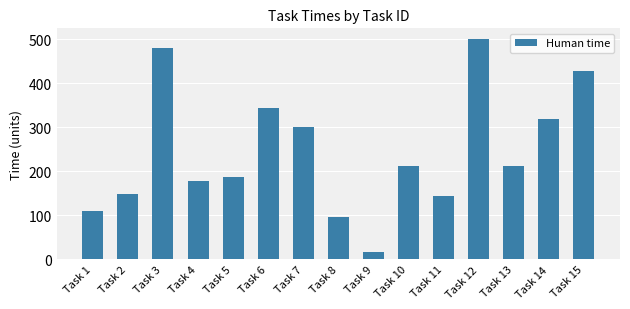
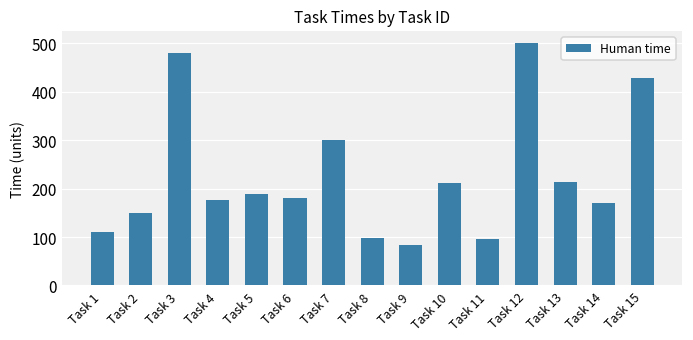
Task 6: 340 -> 180
Task 9: 20 -> 80
Task 11: 140 -> 100
Task 14: 320 -> 170
